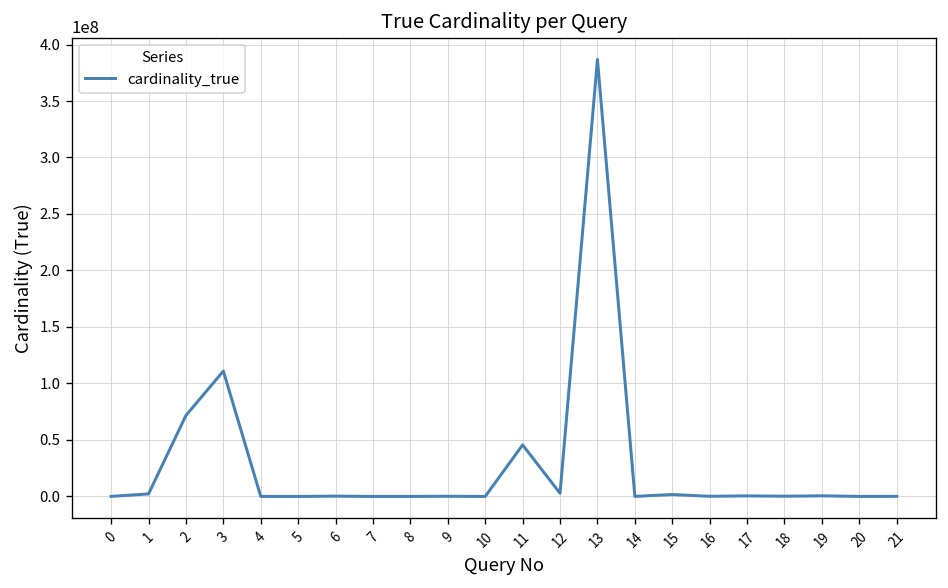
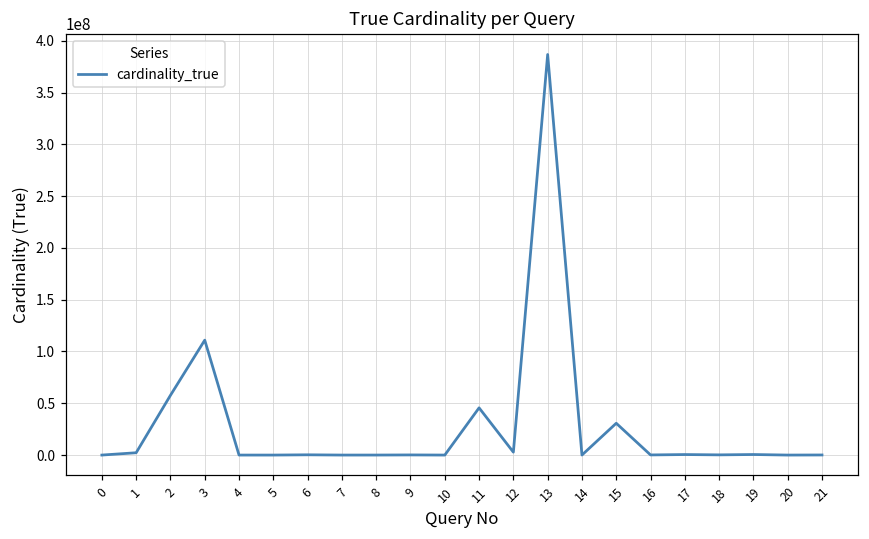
2: 70000000 -> 60000000
15: 0 -> 30000000
